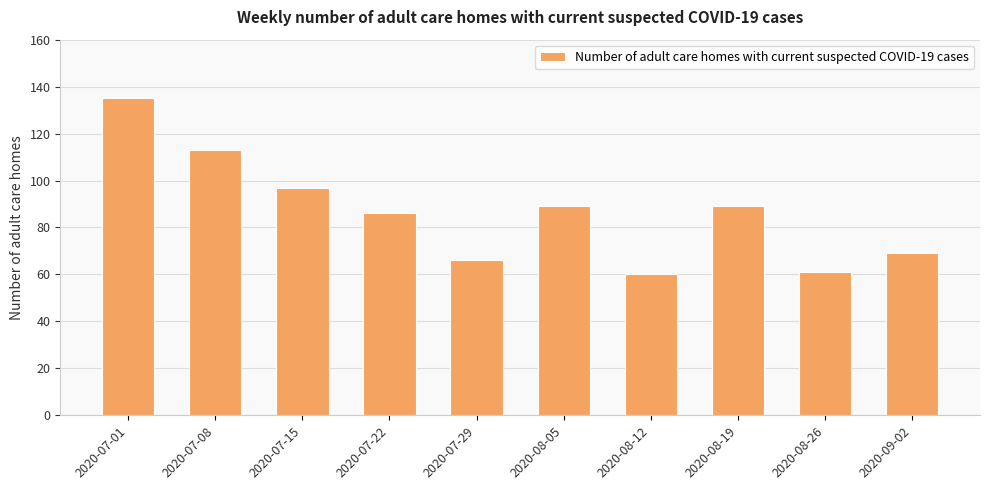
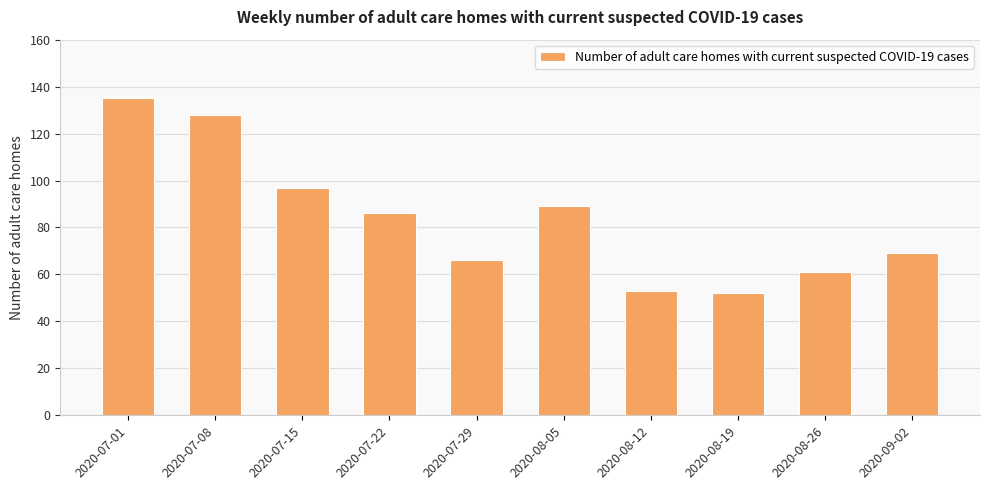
2020-07-08: 113 -> 128
2020-08-12: 60 -> 53
2020-08-19: 89 -> 52
